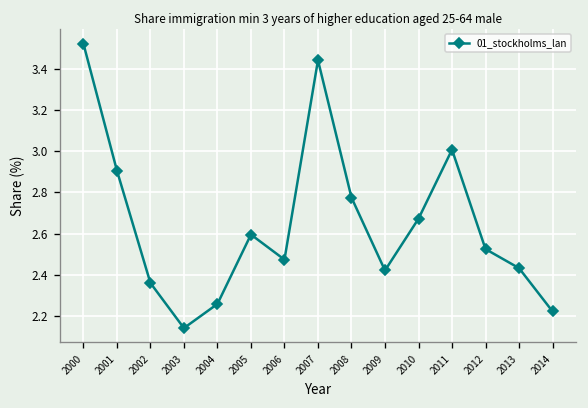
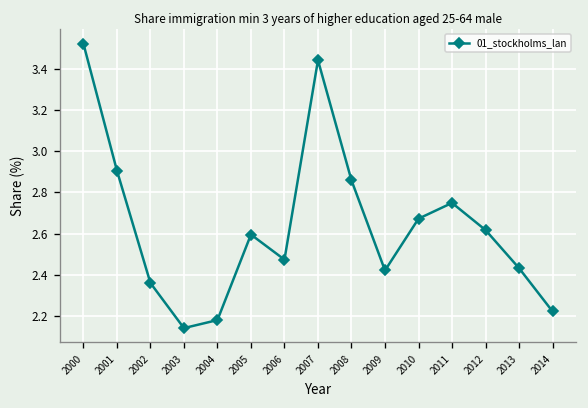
2004: 2.26 -> 2.18
2008: 2.77 -> 2.86
2011: 3.01 -> 2.75
2012: 2.52 -> 2.62
